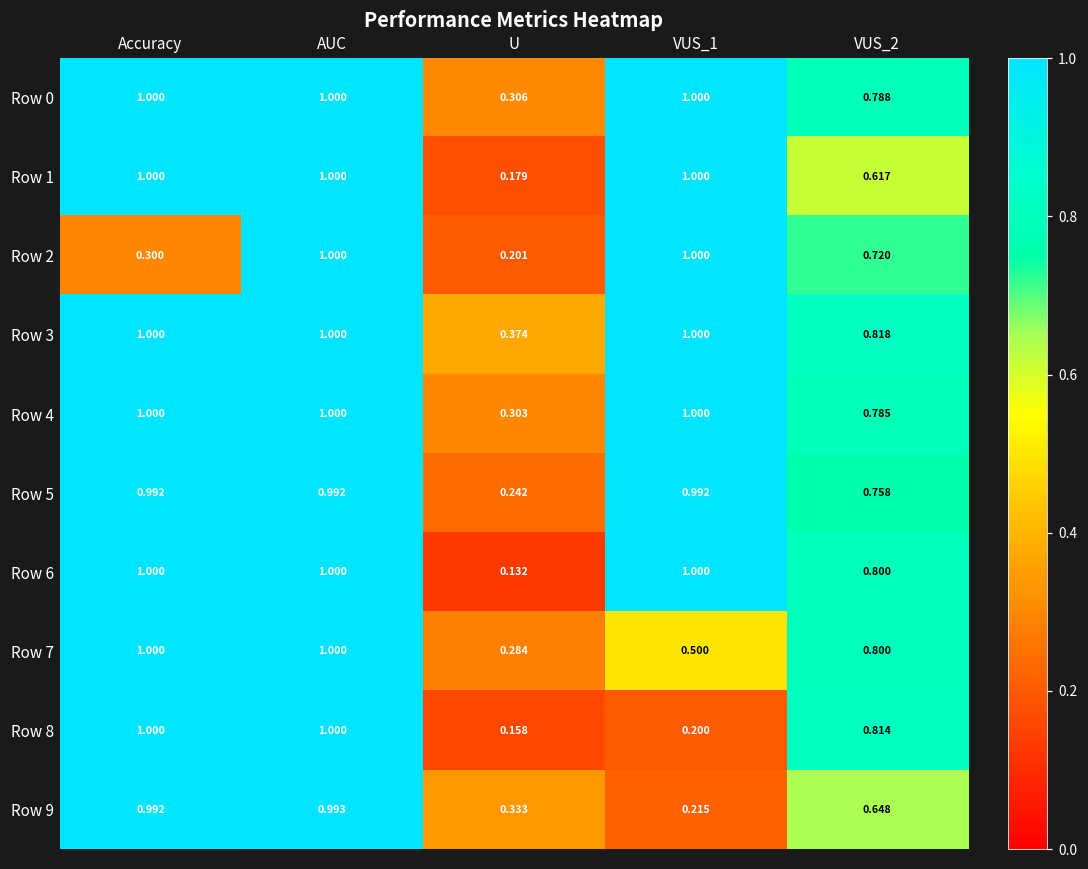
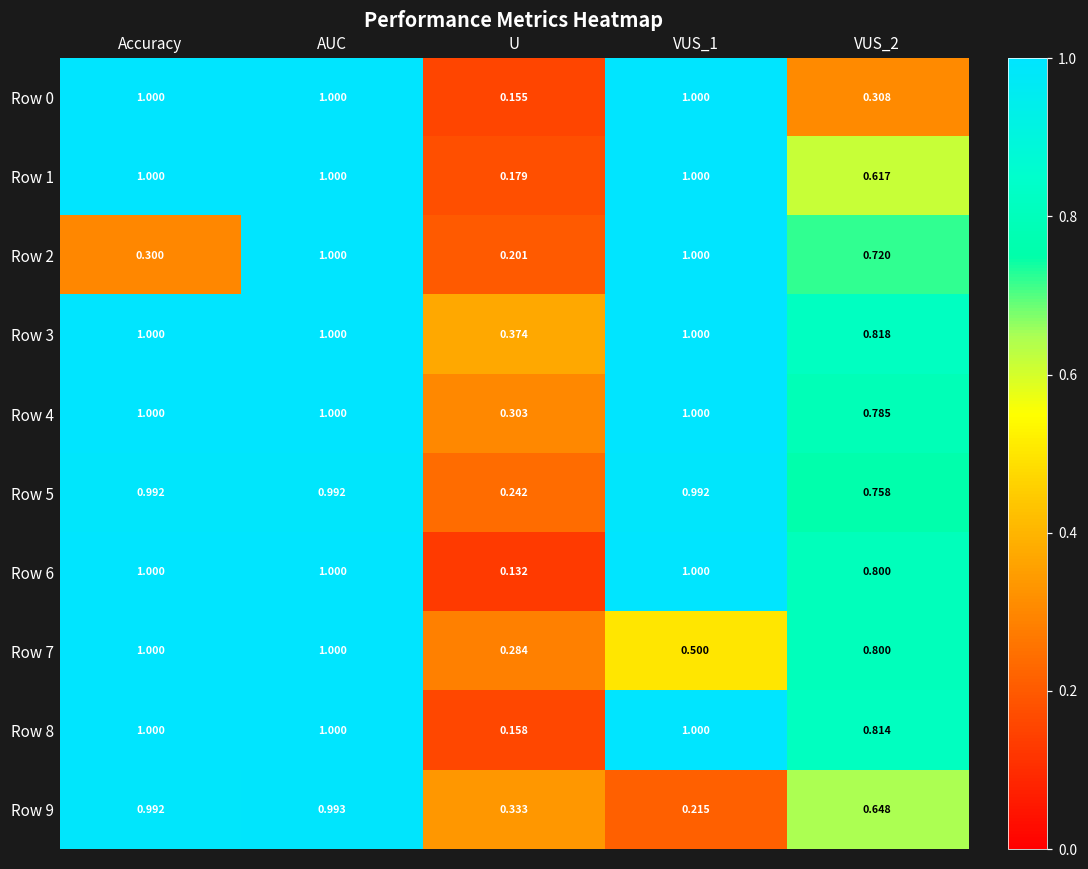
Row 0, U: 0.306 -> 0.155
Row 0, VUS_2: 0.788 -> 0.308
Row 8, VUS_1: 0.200 -> 1.000
